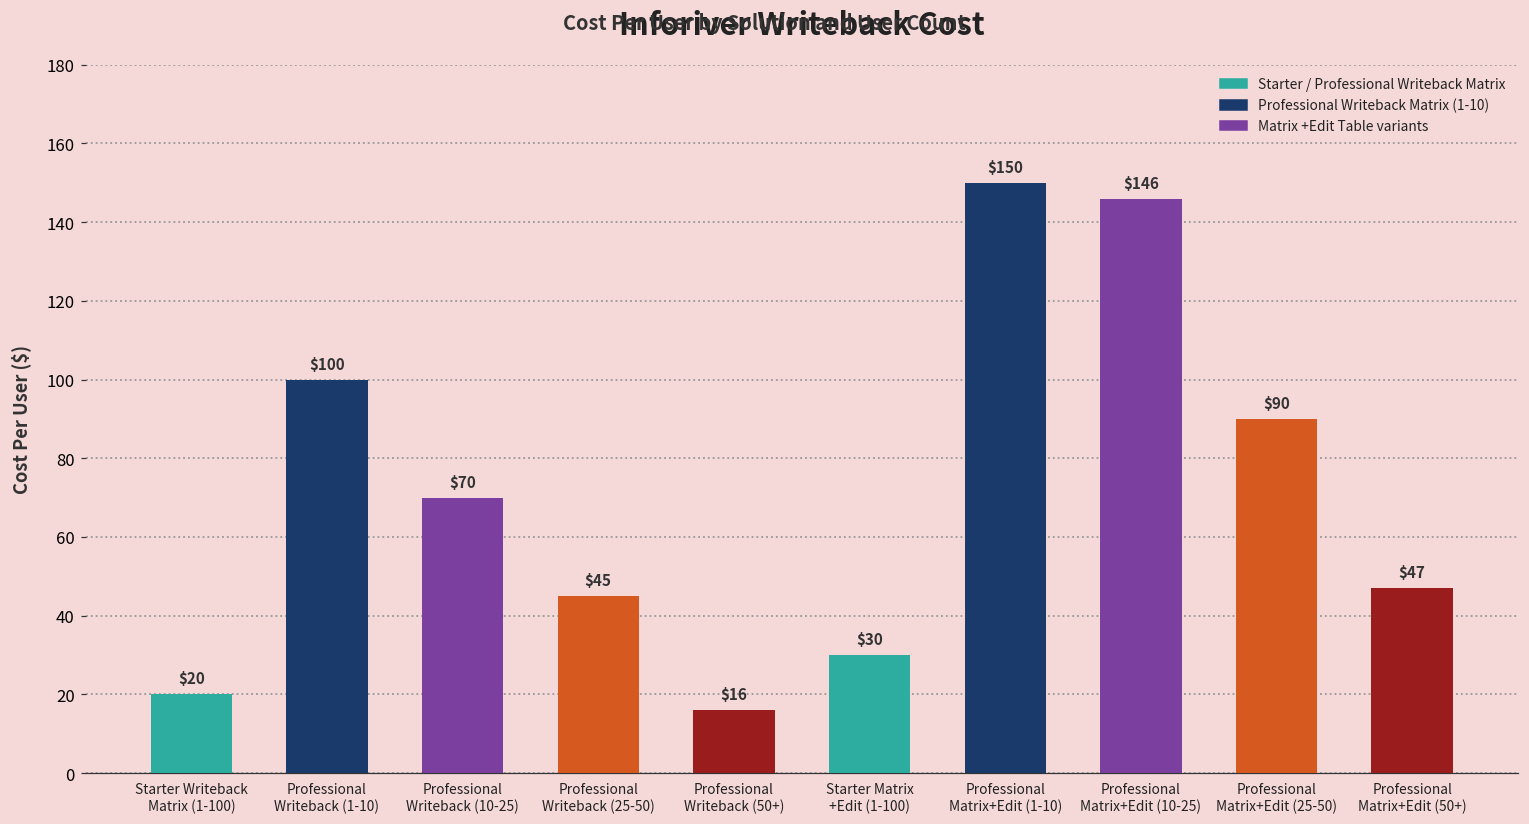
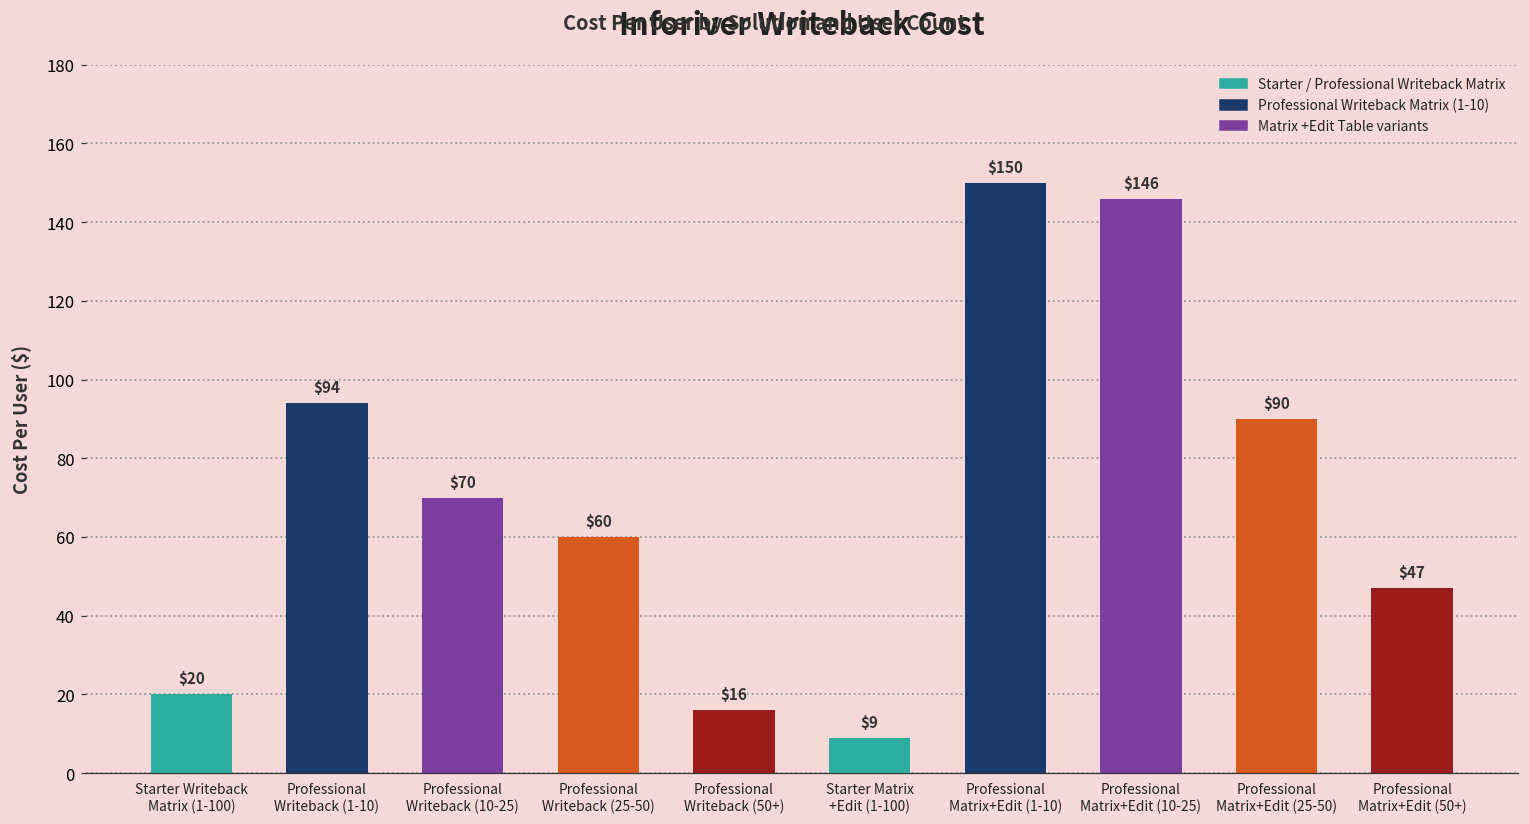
Professional Writeback (1-10): $100 -> $94
Professional Writeback (25-50): $45 -> $60
Starter Matrix +Edit (1-100): $30 -> $9
